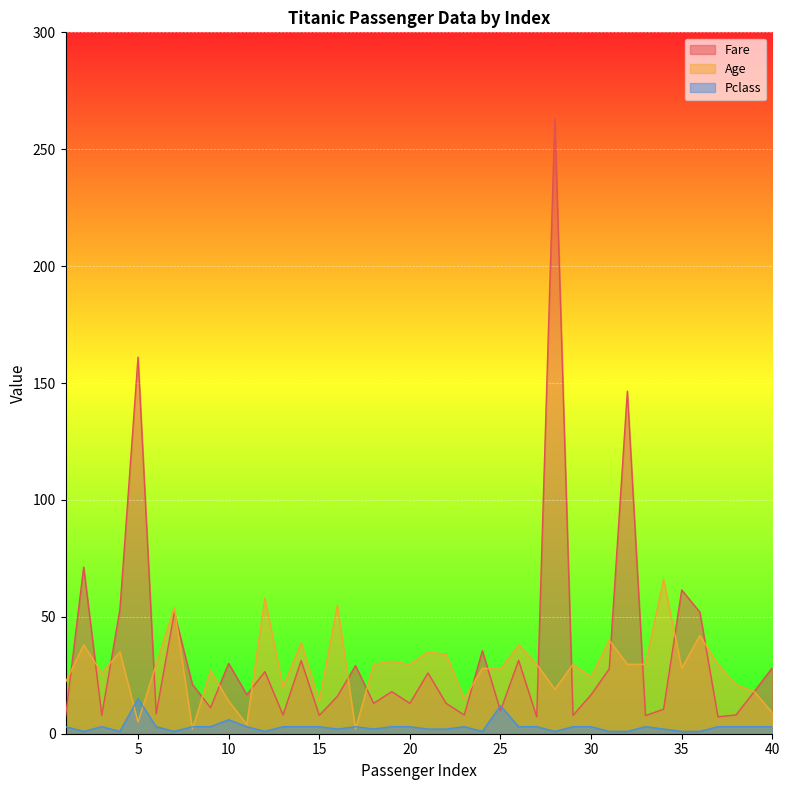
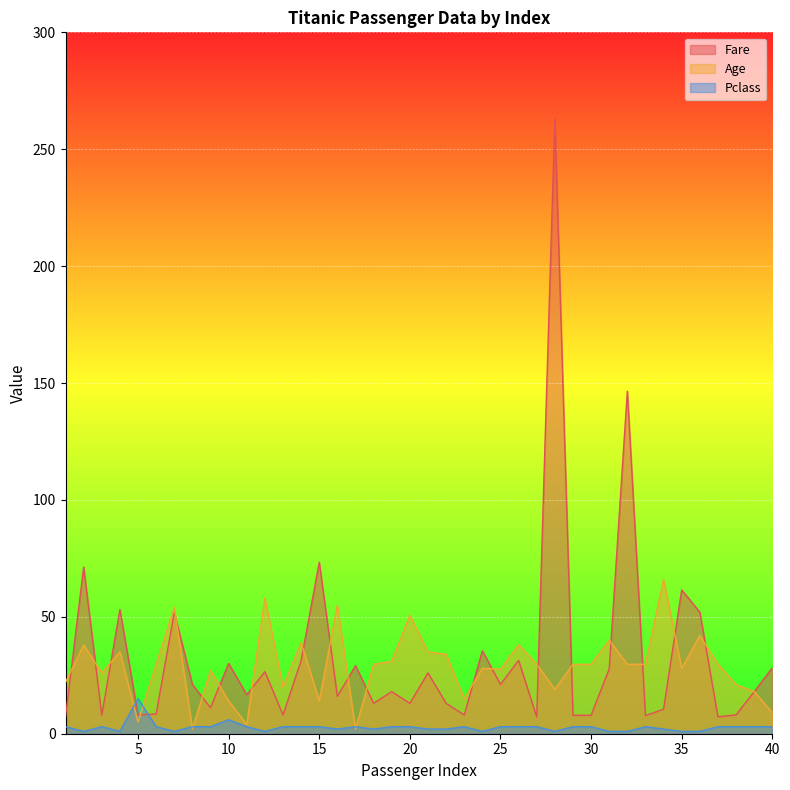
Fare, 5: 161 -> 8
Fare, 15: 8 -> 73
Age, 20: 30 -> 51
Fare, 25: 10 -> 21
Pclass, 25: 12 -> 3
Fare, 30: 17 -> 8
Age, 30: 24 -> 30
